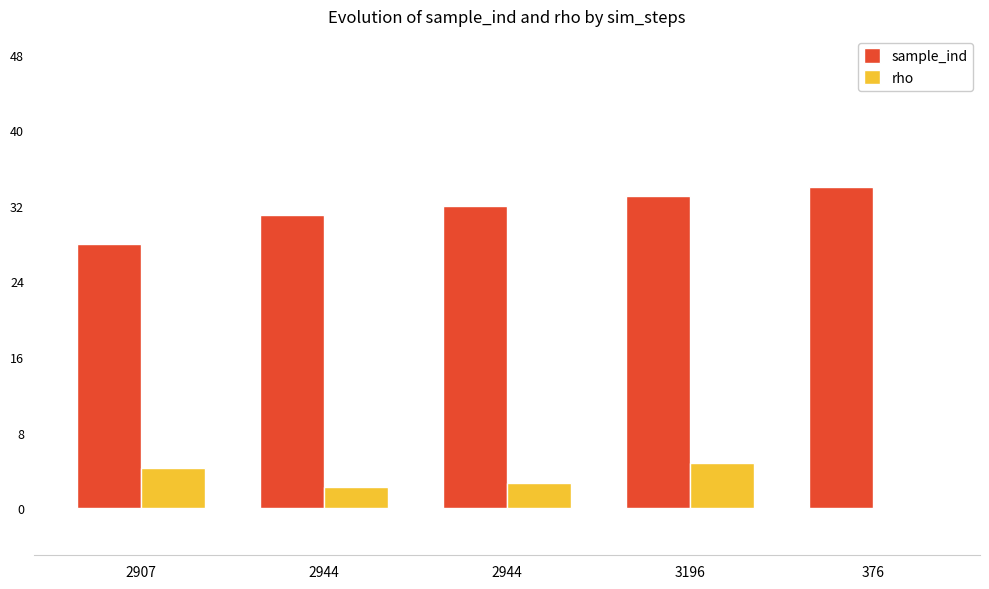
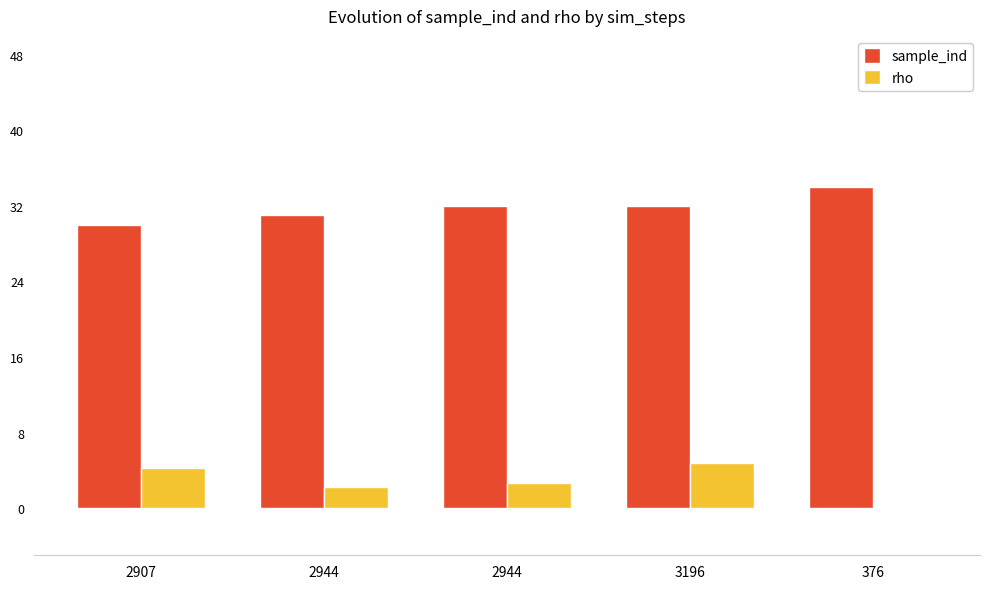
sample_ind, 2907: 28 -> 30
sample_ind, 3196: 33 -> 32
